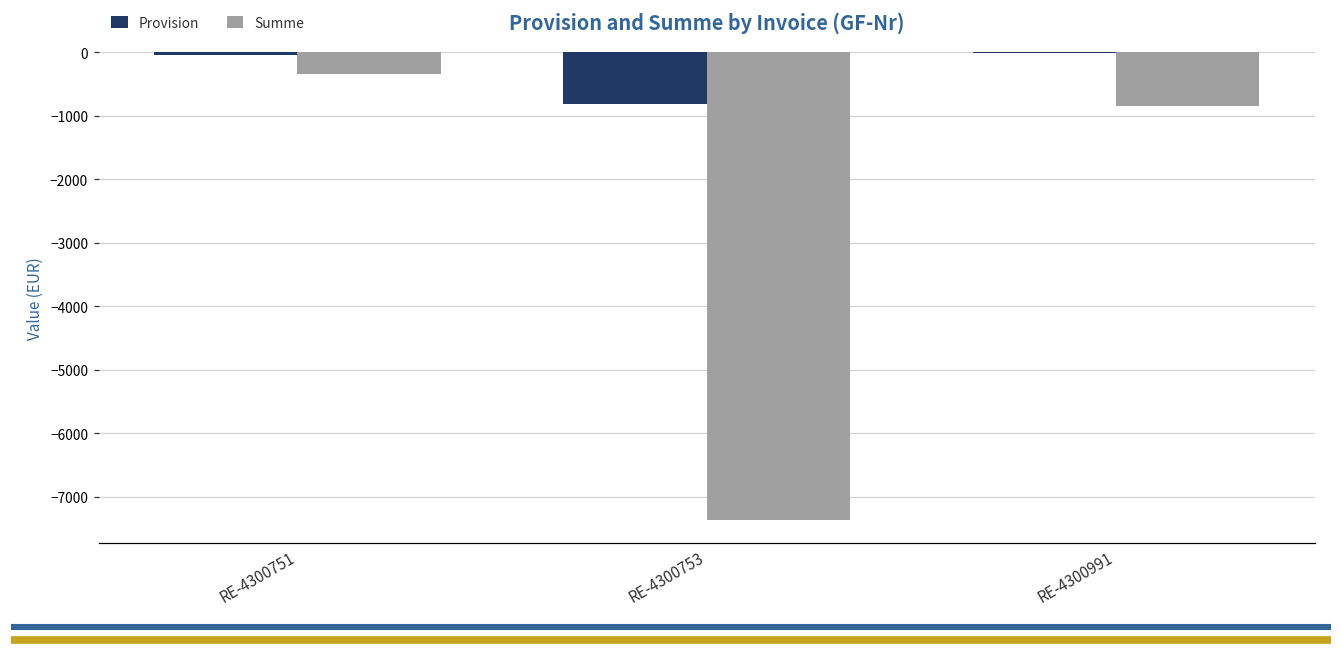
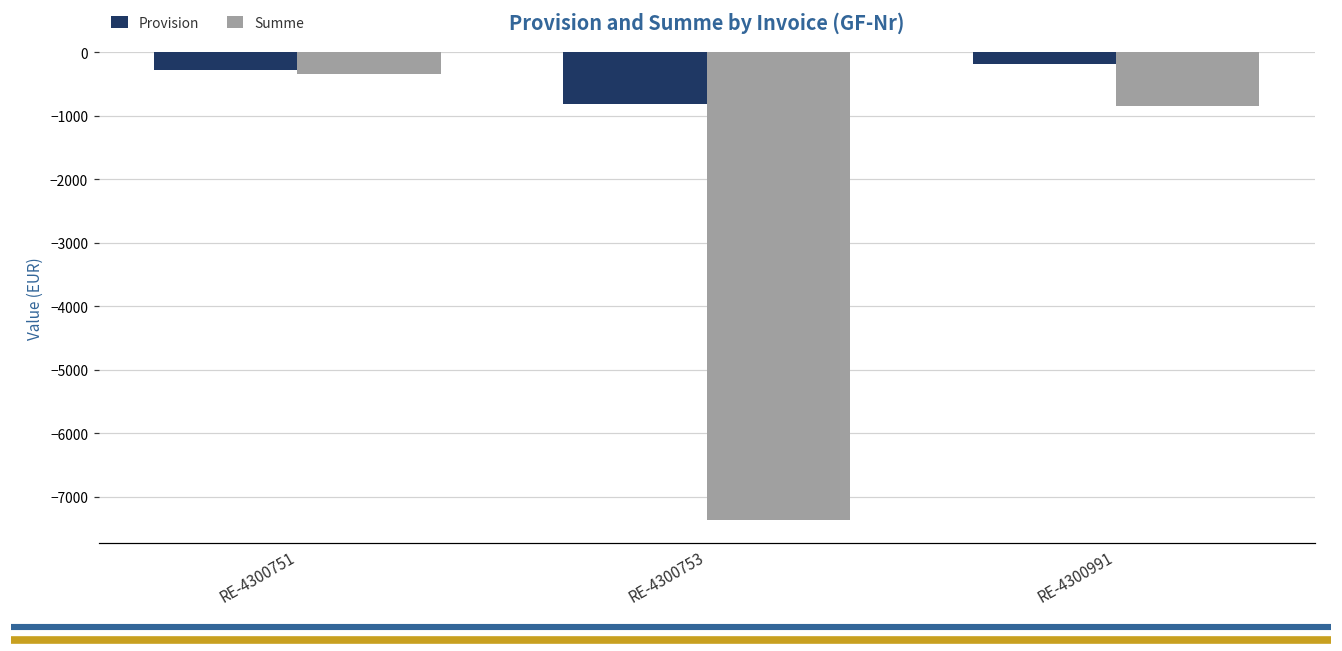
Provision, RE-4300751: 0 -> -300
Provision, RE-4300991: 0 -> -200
